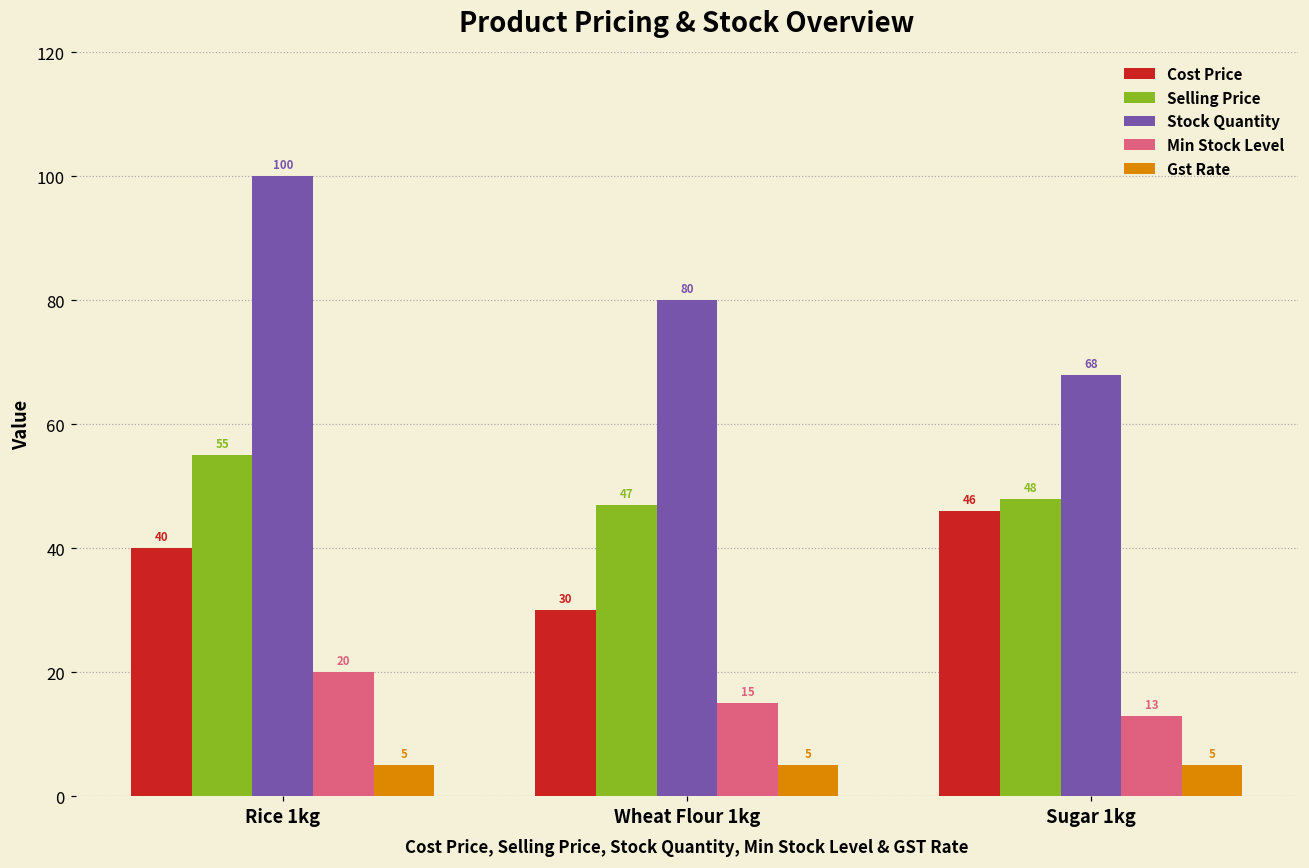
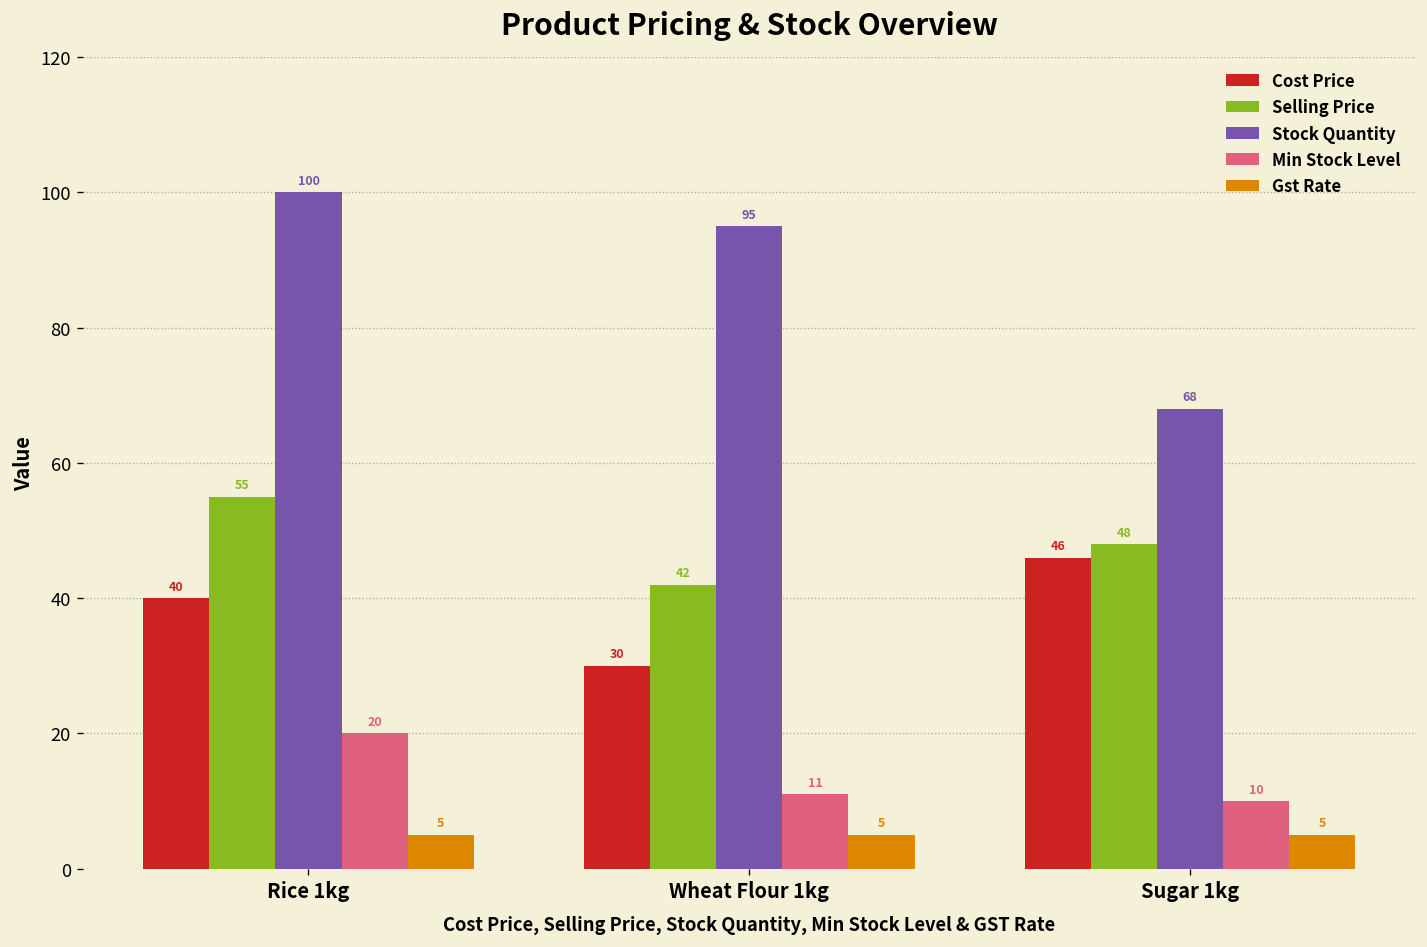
Selling Price, Wheat Flour 1kg: 47 -> 42
Stock Quantity, Wheat Flour 1kg: 80 -> 95
Min Stock Level, Wheat Flour 1kg: 15 -> 11
Min Stock Level, Sugar 1kg: 13 -> 10
